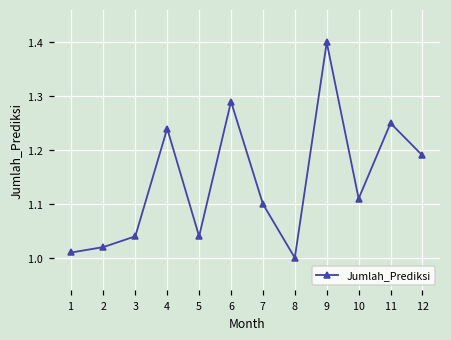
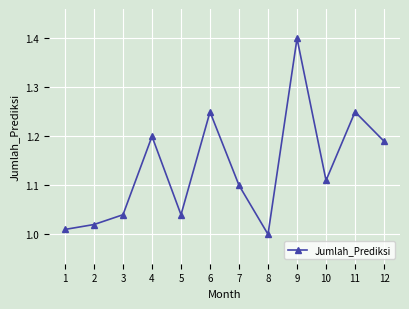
4: 1.24 -> 1.20
6: 1.29 -> 1.25
